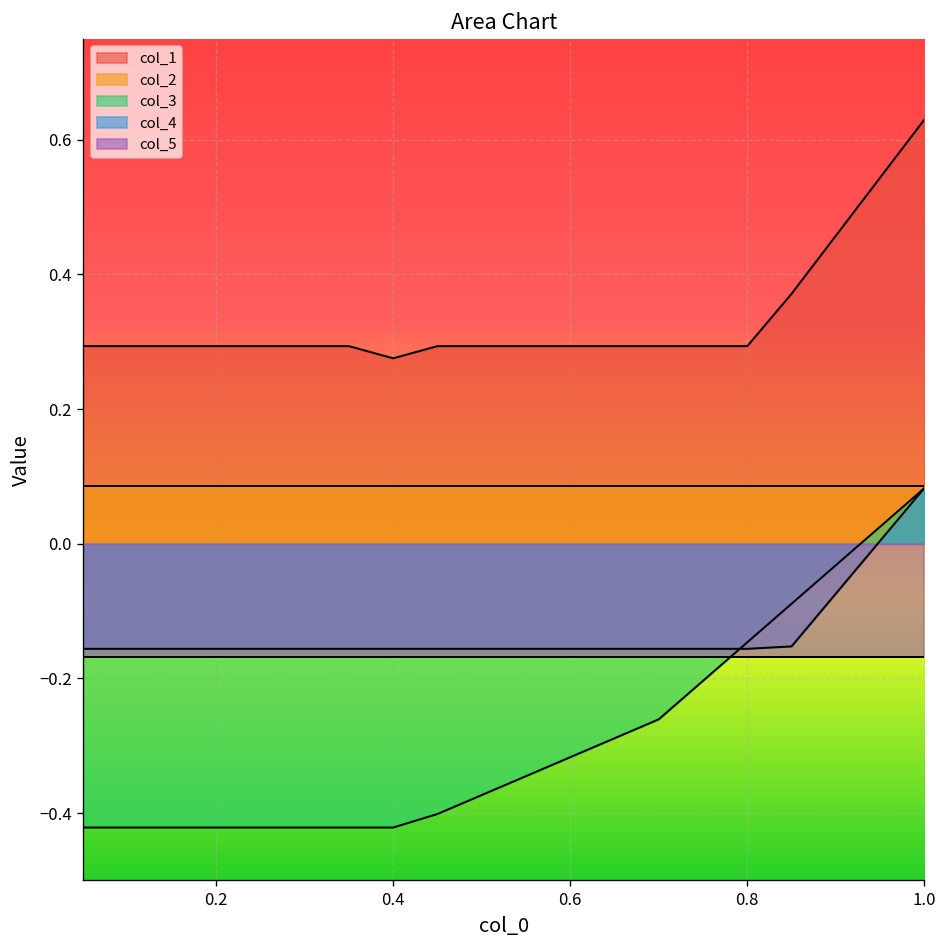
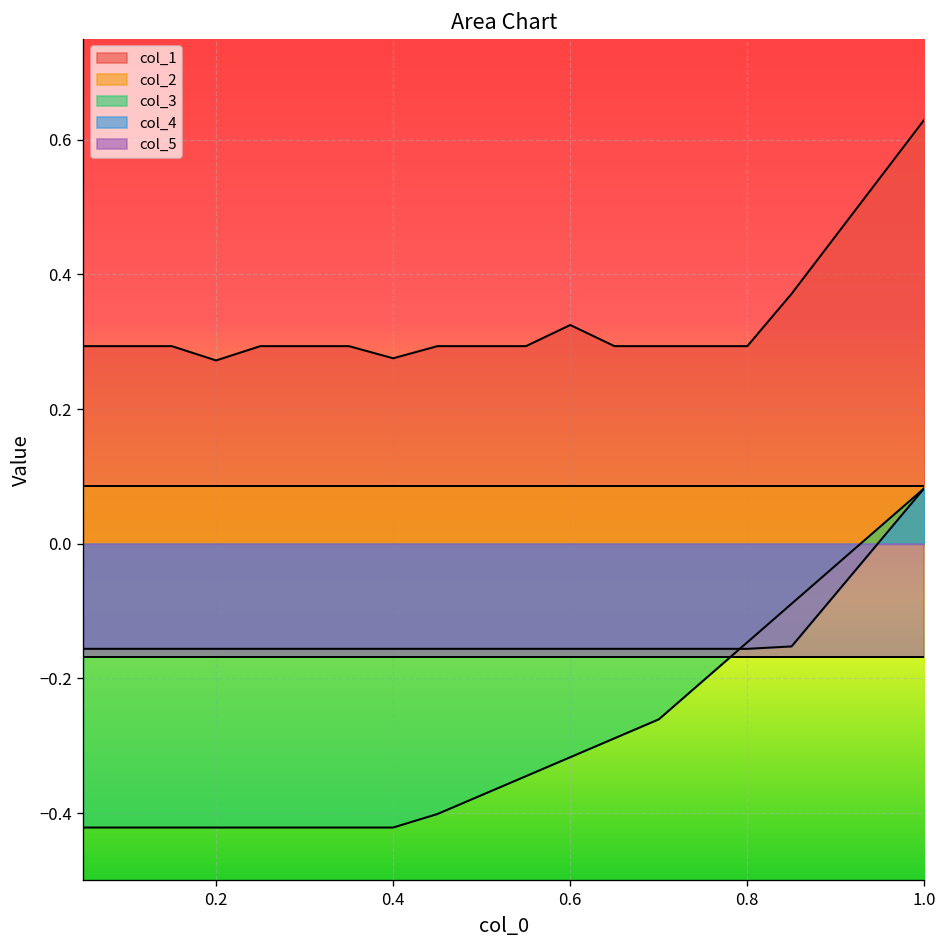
col_1, 0.2: 0.29 -> 0.27
col_1, 0.6: 0.29 -> 0.32
